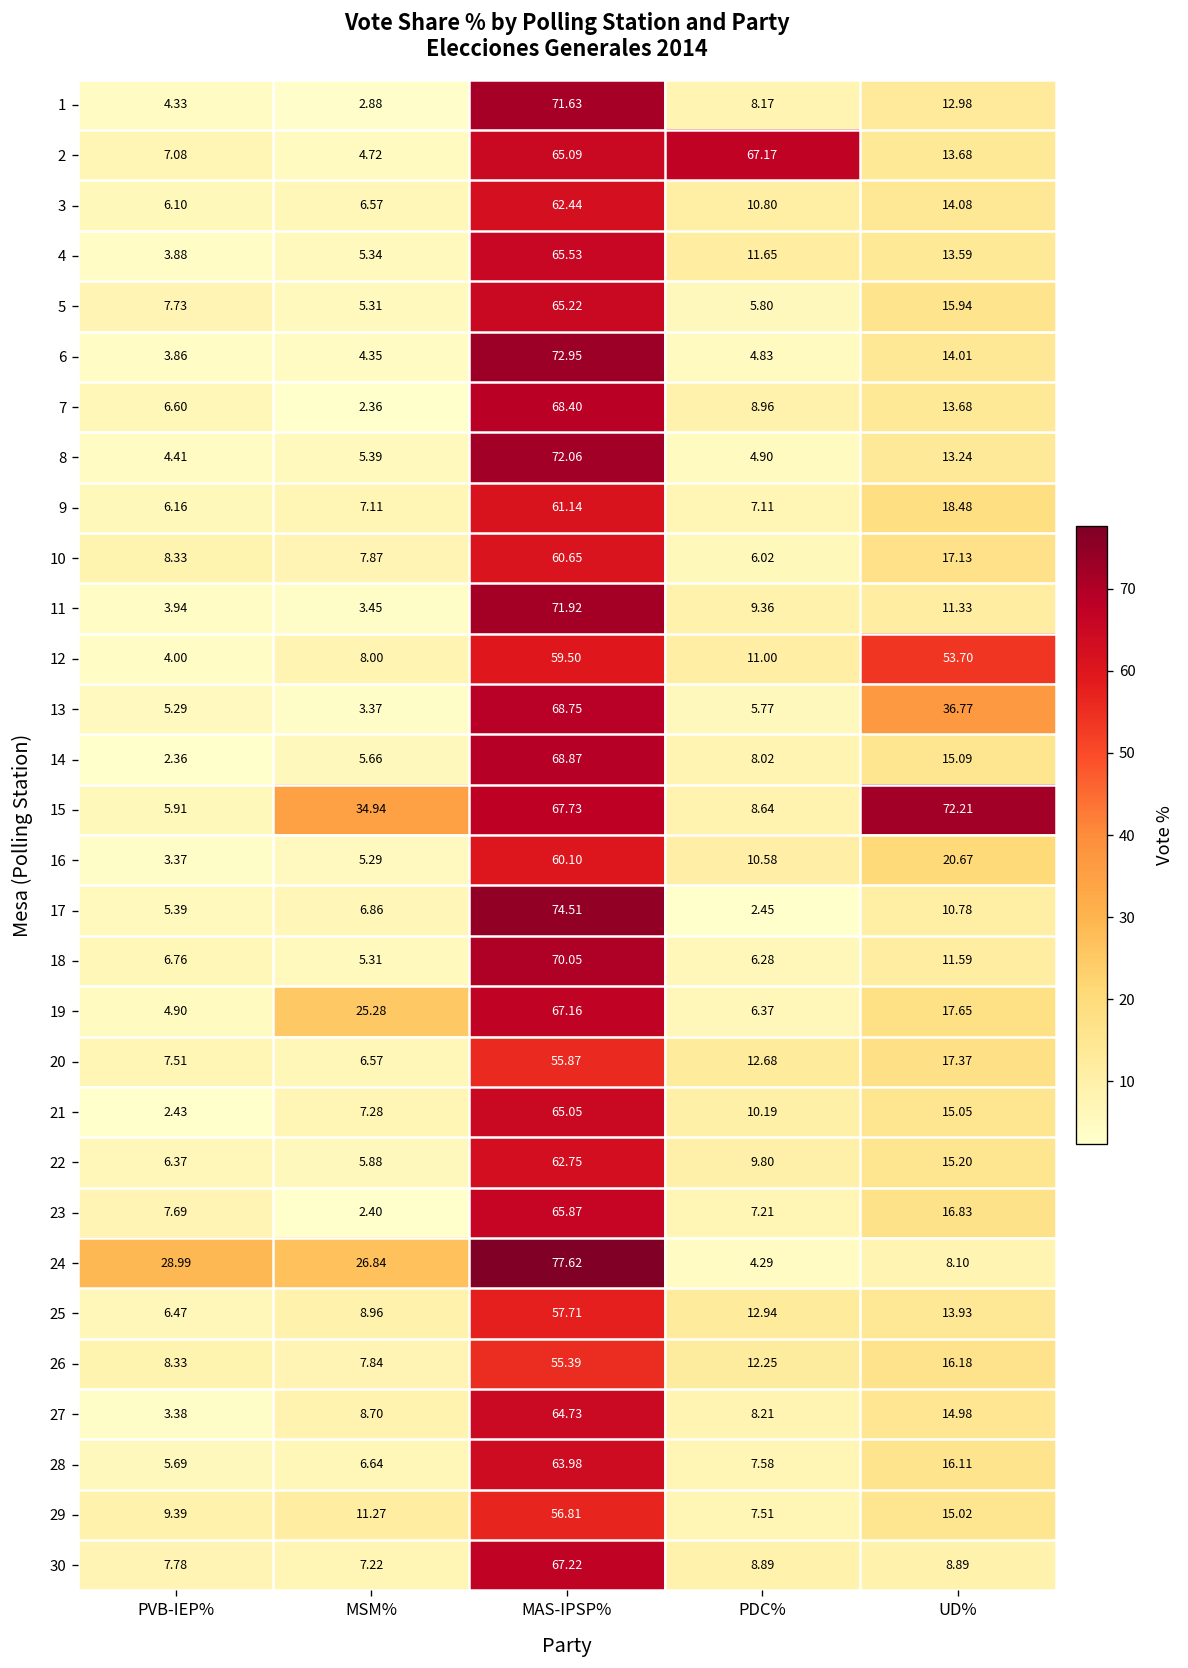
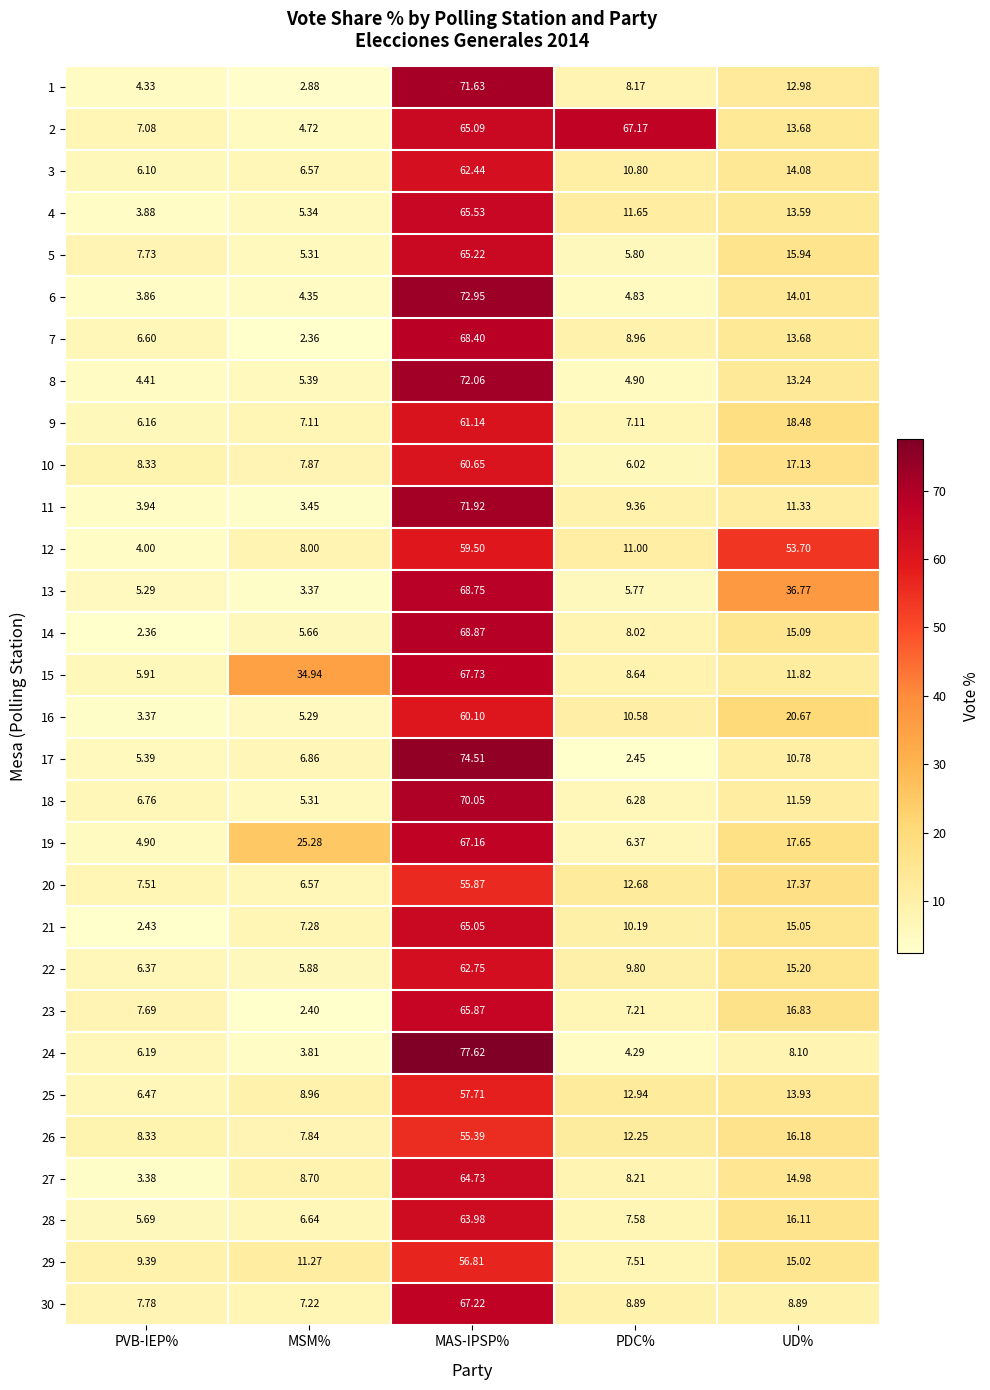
15, UD%: 72.21 -> 11.82
24, PVB-IEP%: 28.99 -> 6.19
24, MSM%: 26.84 -> 3.81
